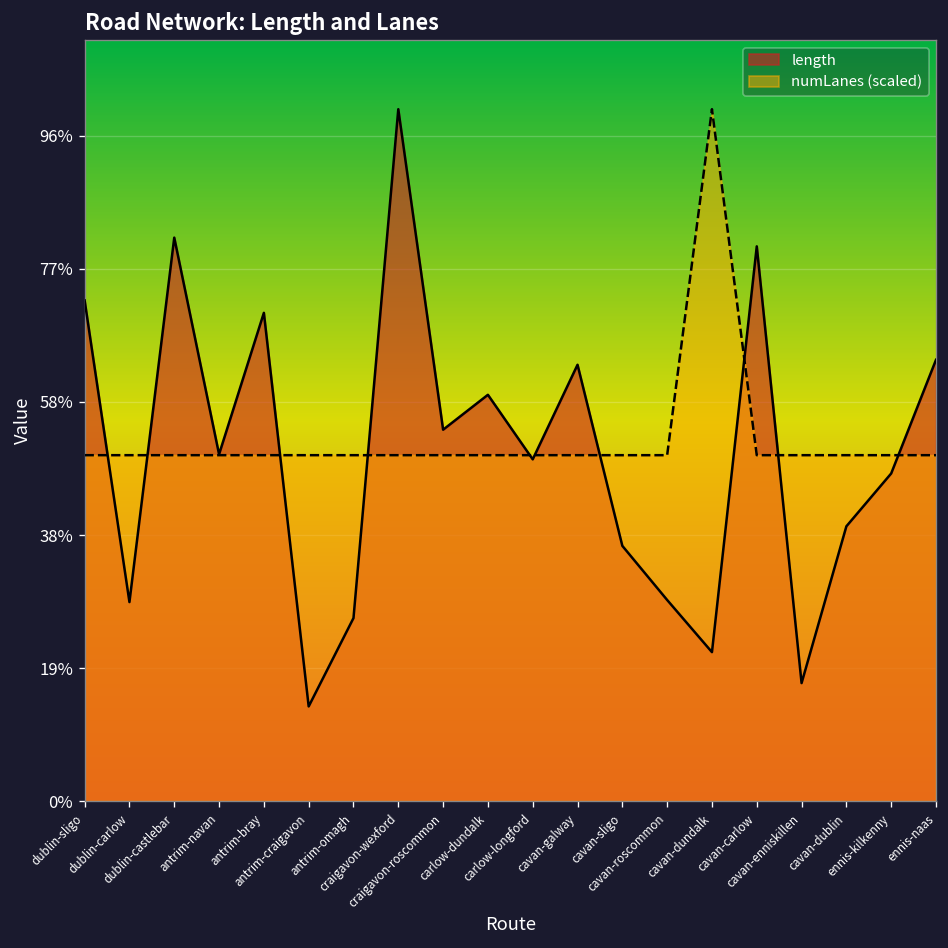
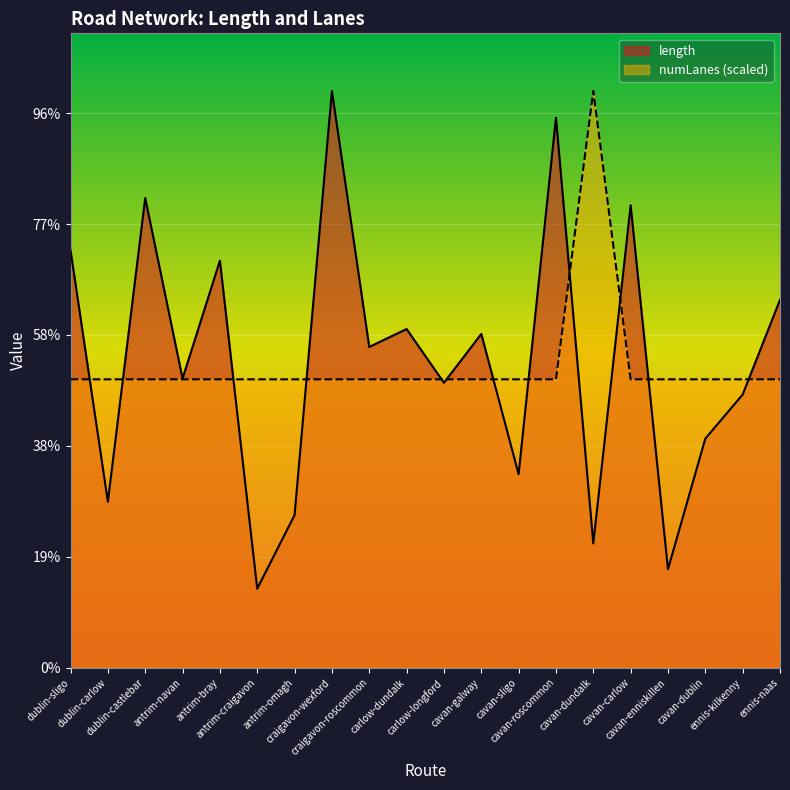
length, craigavon-roscommon: 54% -> 56%
length, cavan-galway: 63% -> 58%
length, cavan-sligo: 37% -> 33%
length, cavan-roscommon: 29% -> 95%
